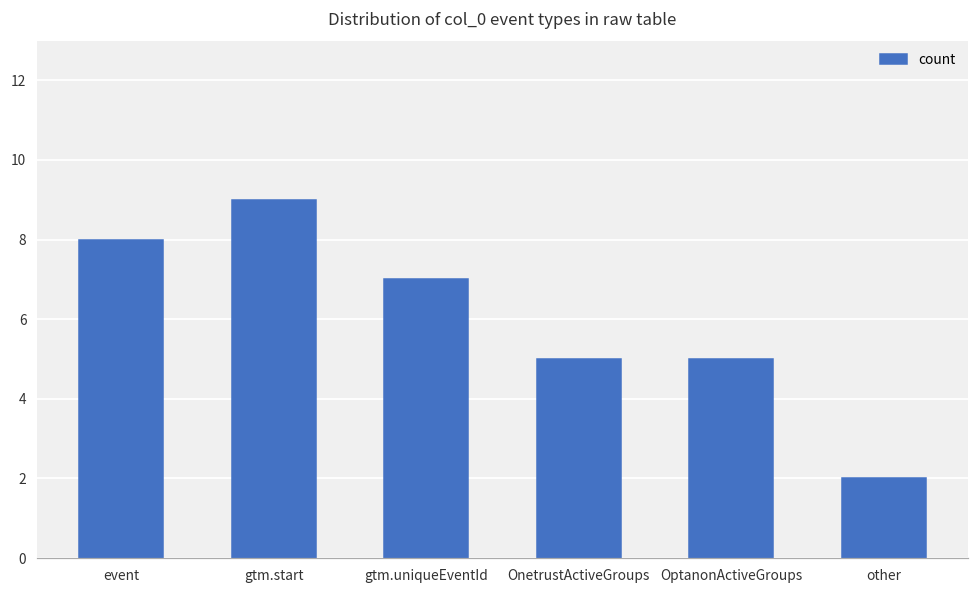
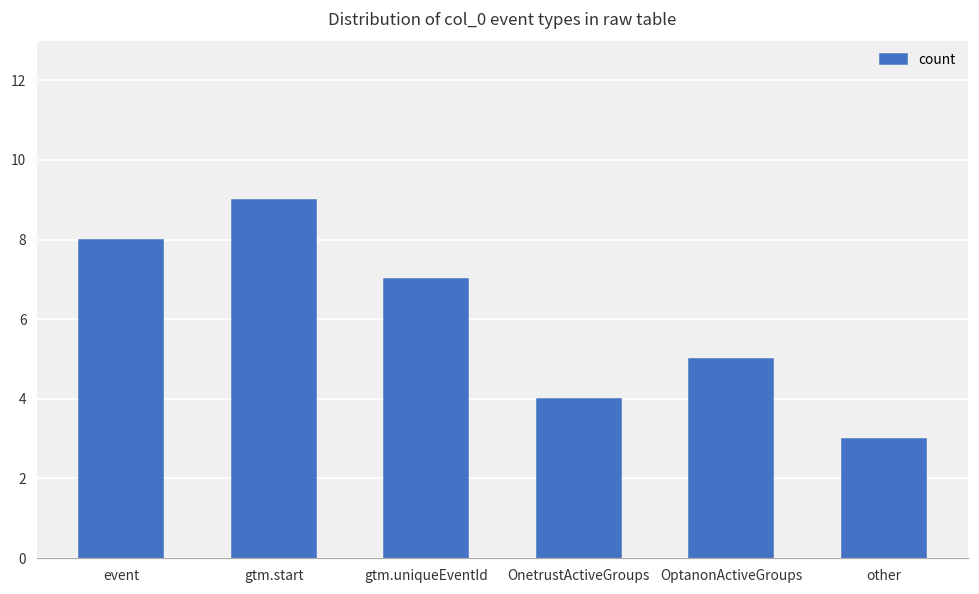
OnetrustActiveGroups: 5 -> 4
other: 2 -> 3
